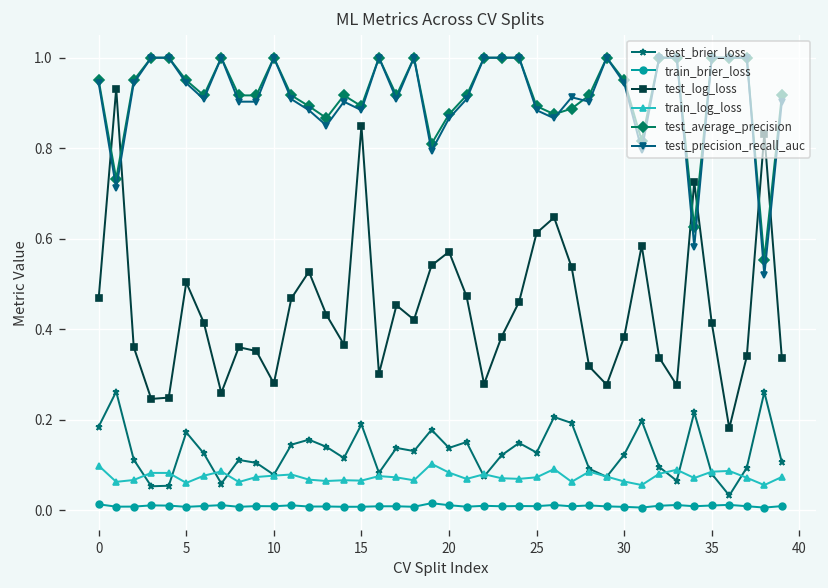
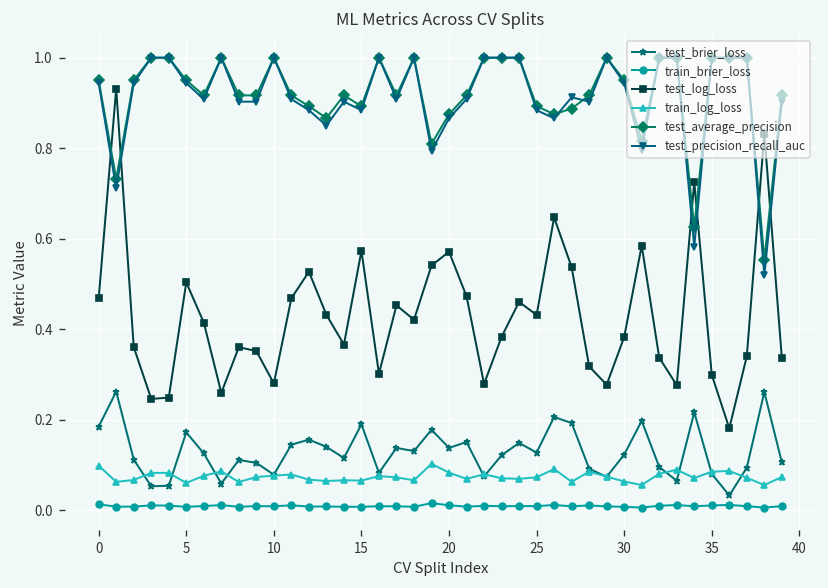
test_log_loss, 15: 0.85 -> 0.57
test_log_loss, 25: 0.61 -> 0.43
test_log_loss, 35: 0.41 -> 0.30
